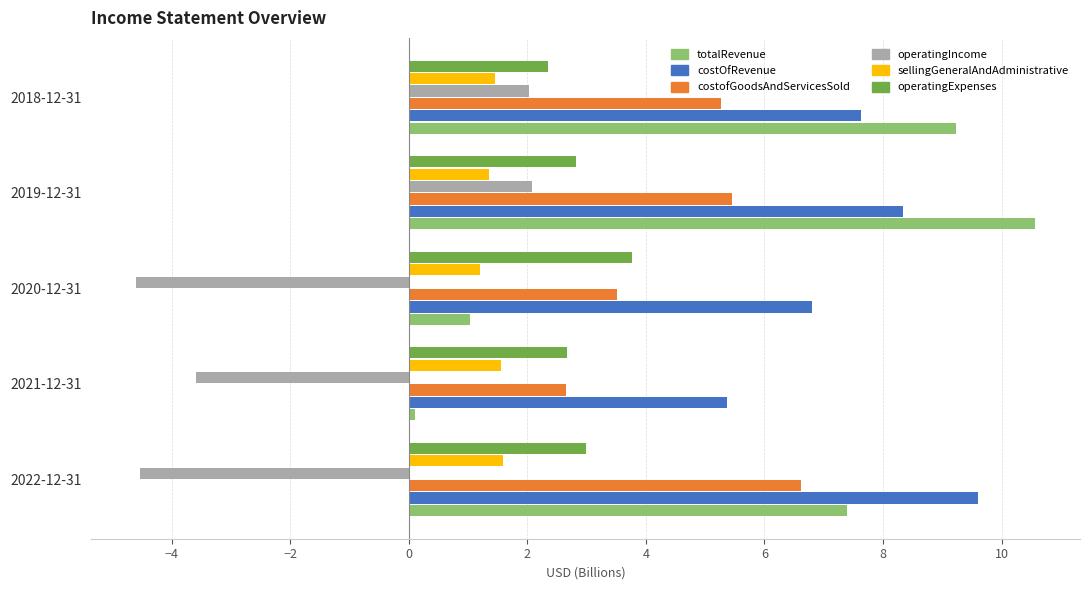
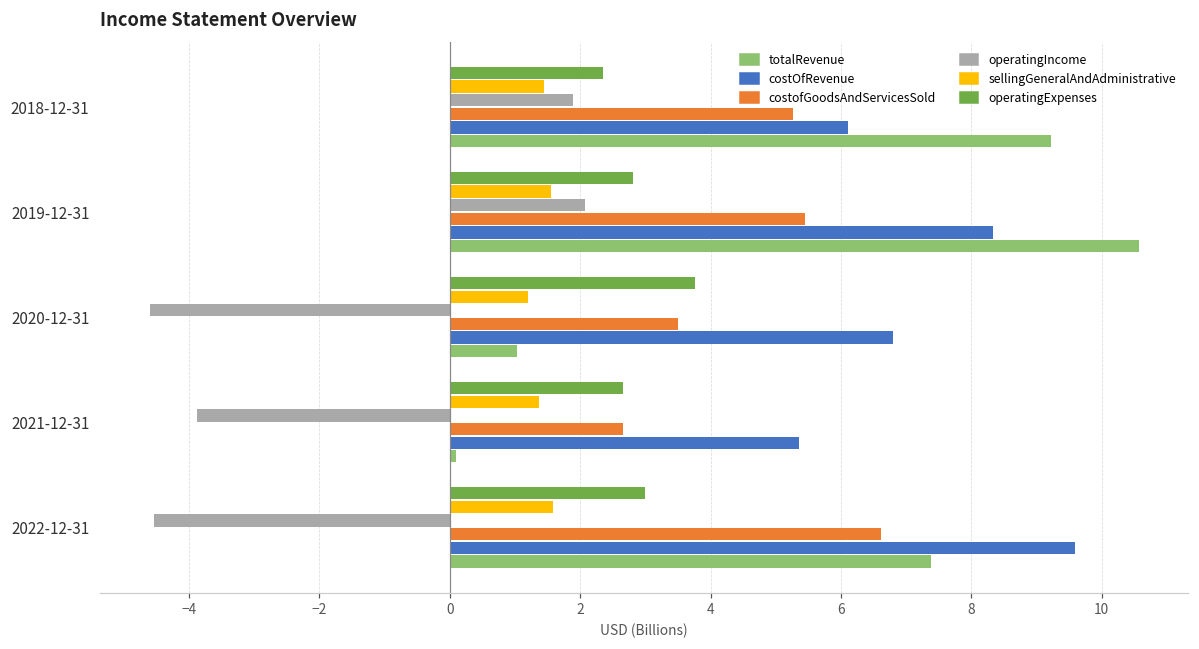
operatingIncome, 2018-12-31: 2.0 -> 1.9
costOfRevenue, 2018-12-31: 7.6 -> 6.1
sellingGeneralAndAdministrative, 2019-12-31: 1.4 -> 1.6
sellingGeneralAndAdministrative, 2021-12-31: 1.6 -> 1.4
operatingIncome, 2021-12-31: -3.6 -> -3.9
